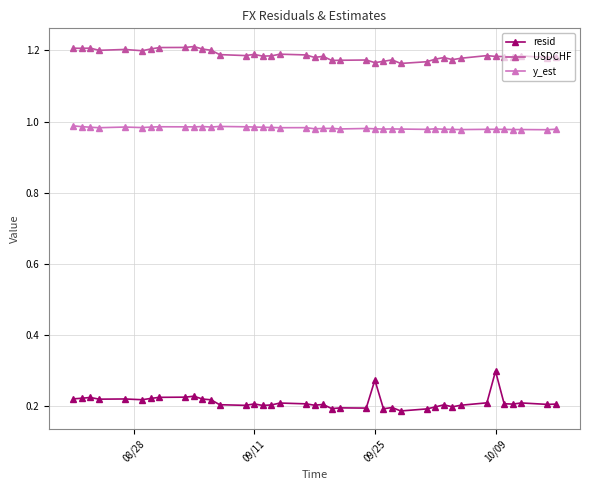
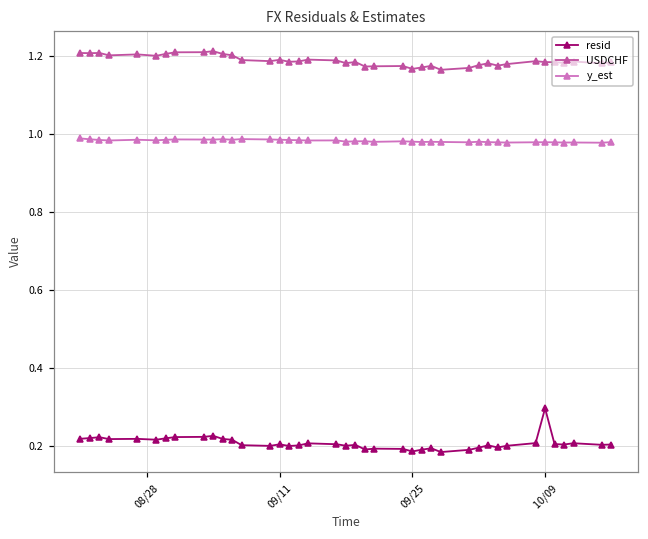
resid, 09/25: 0.27 -> 0.19
